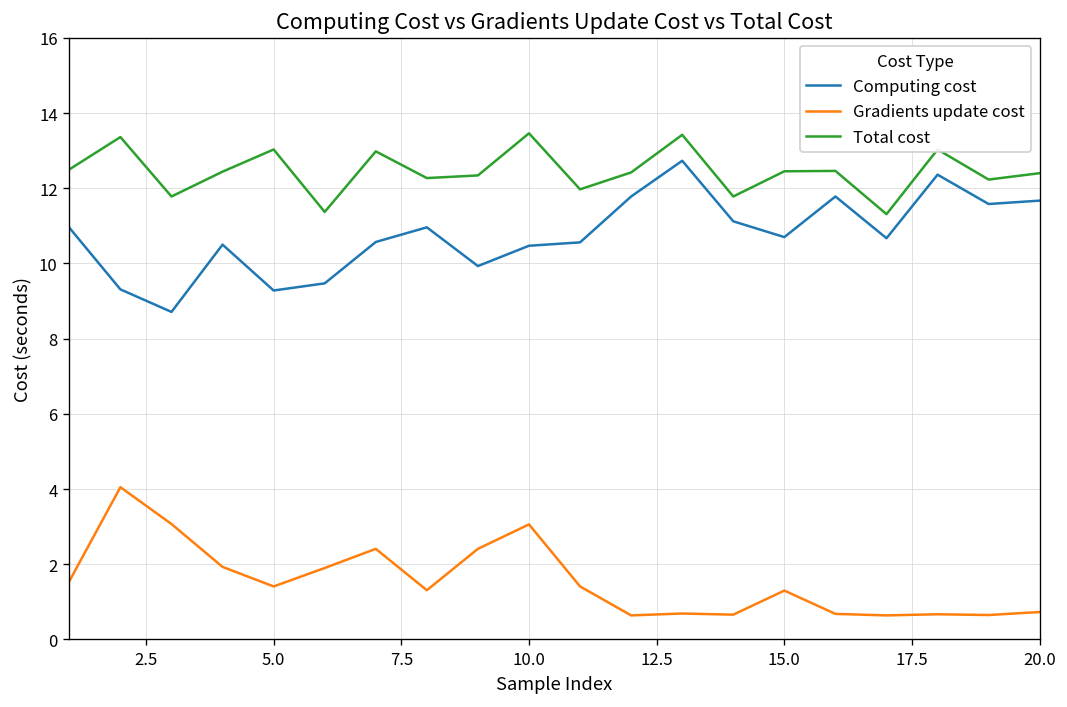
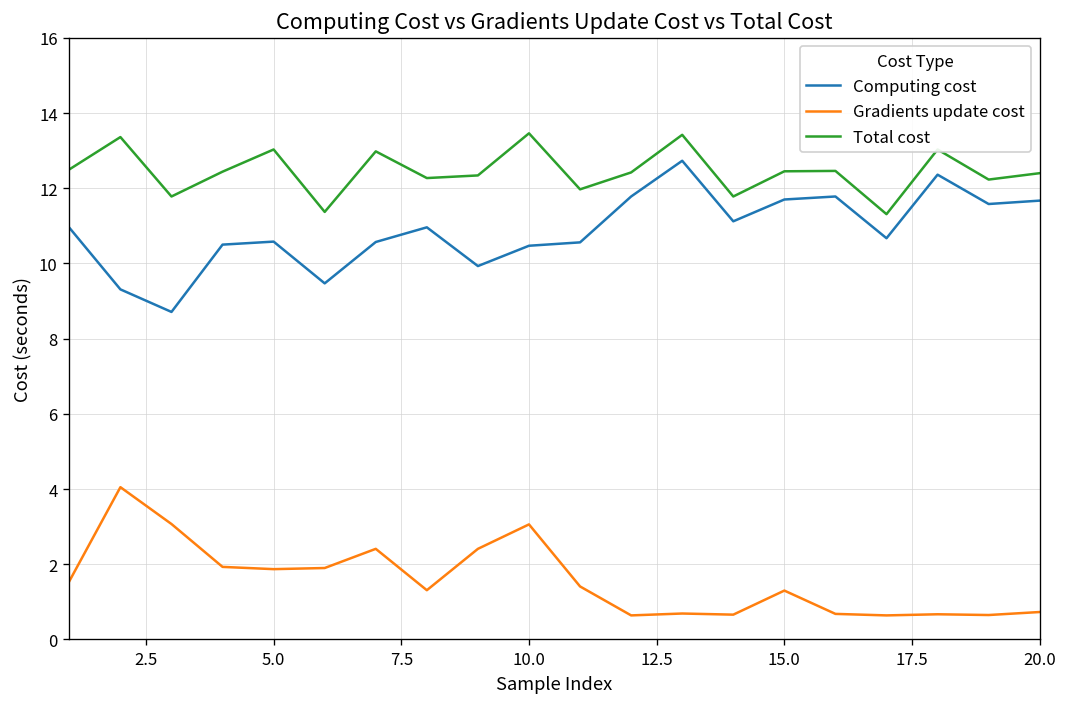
Computing cost, 5.0: 9.3 -> 10.6
Gradients update cost, 5.0: 1.4 -> 1.9
Computing cost, 15.0: 10.7 -> 11.7
